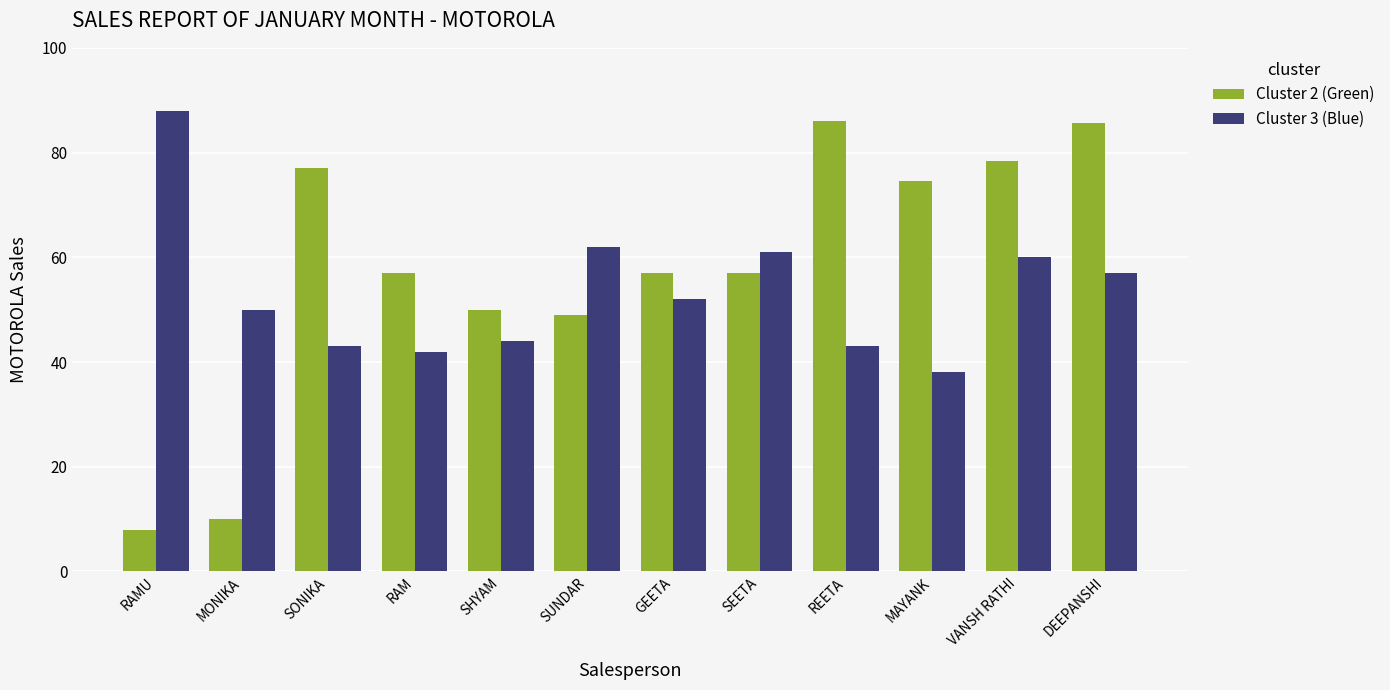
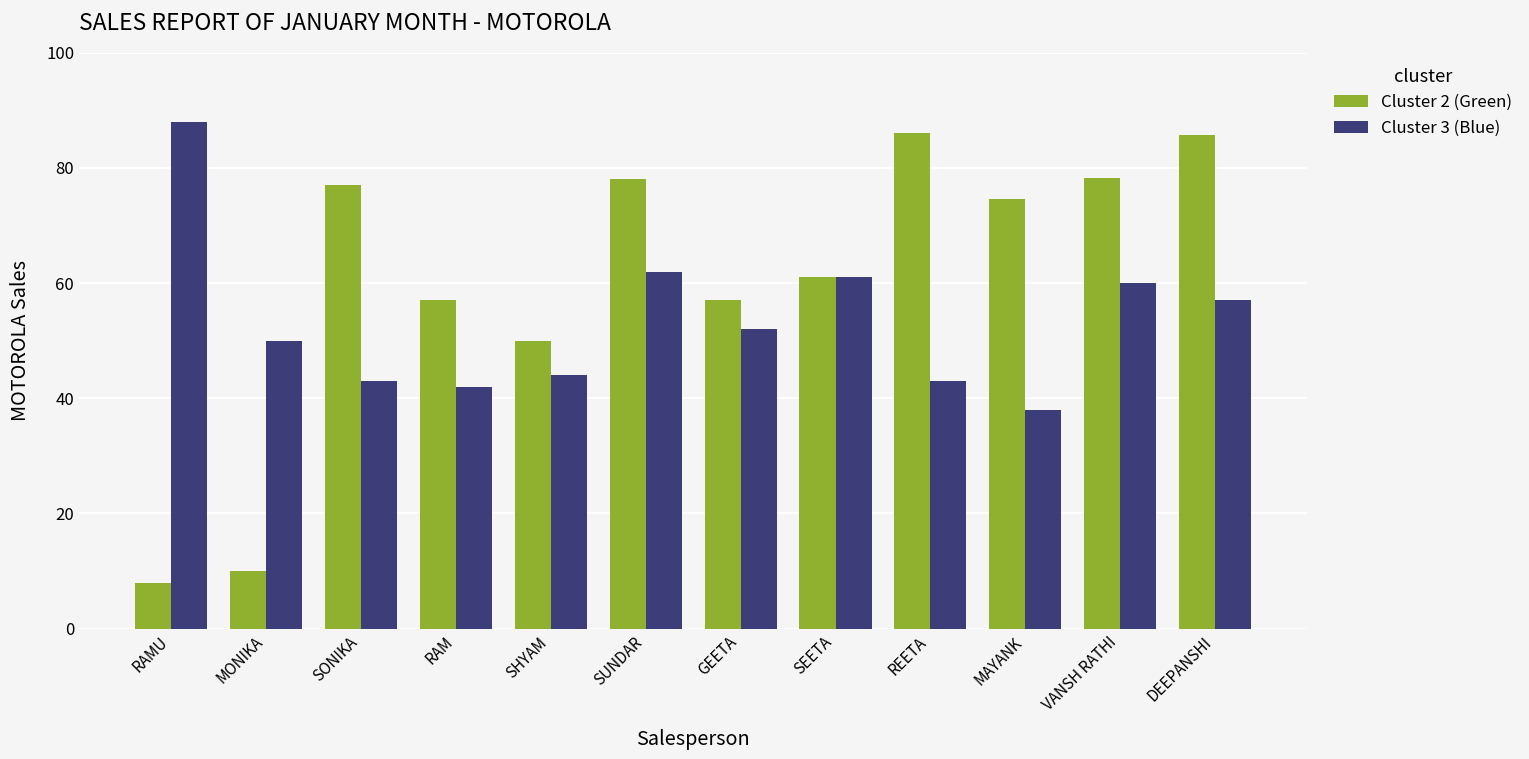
Cluster 2 (Green), SUNDAR: 49 -> 78
Cluster 2 (Green), SEETA: 57 -> 61
